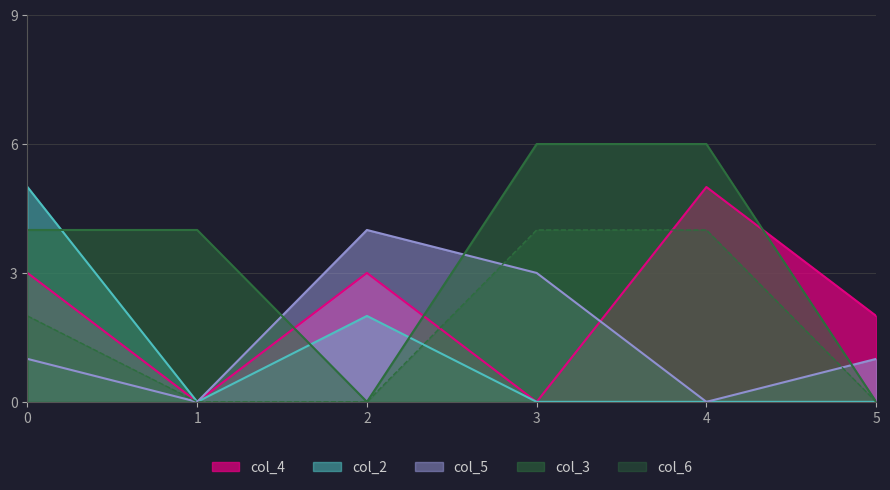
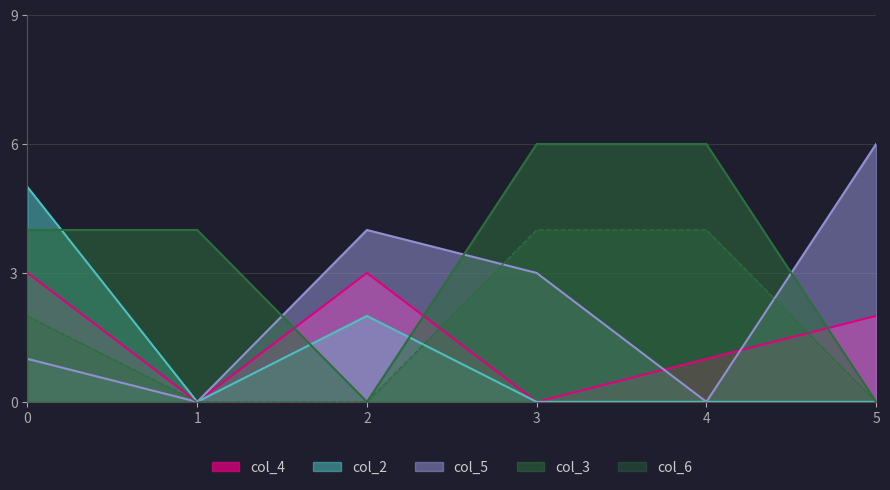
col_4, 4: 5 -> 1
col_5, 5: 1 -> 6
